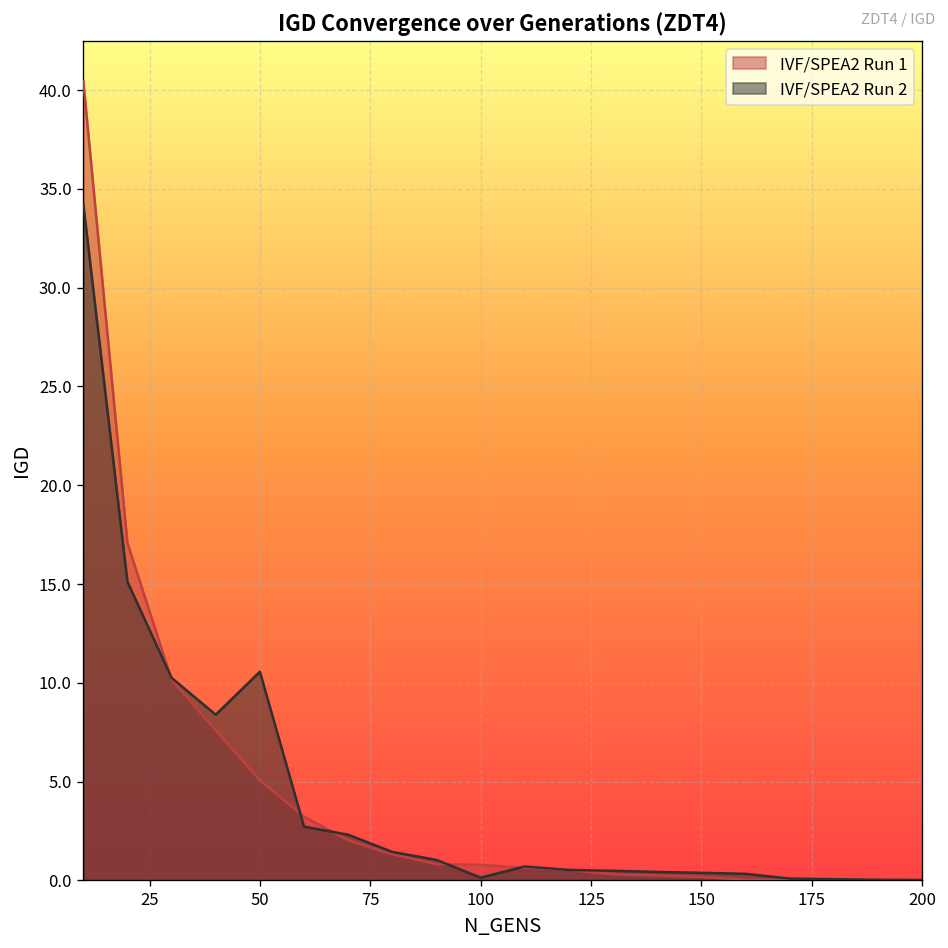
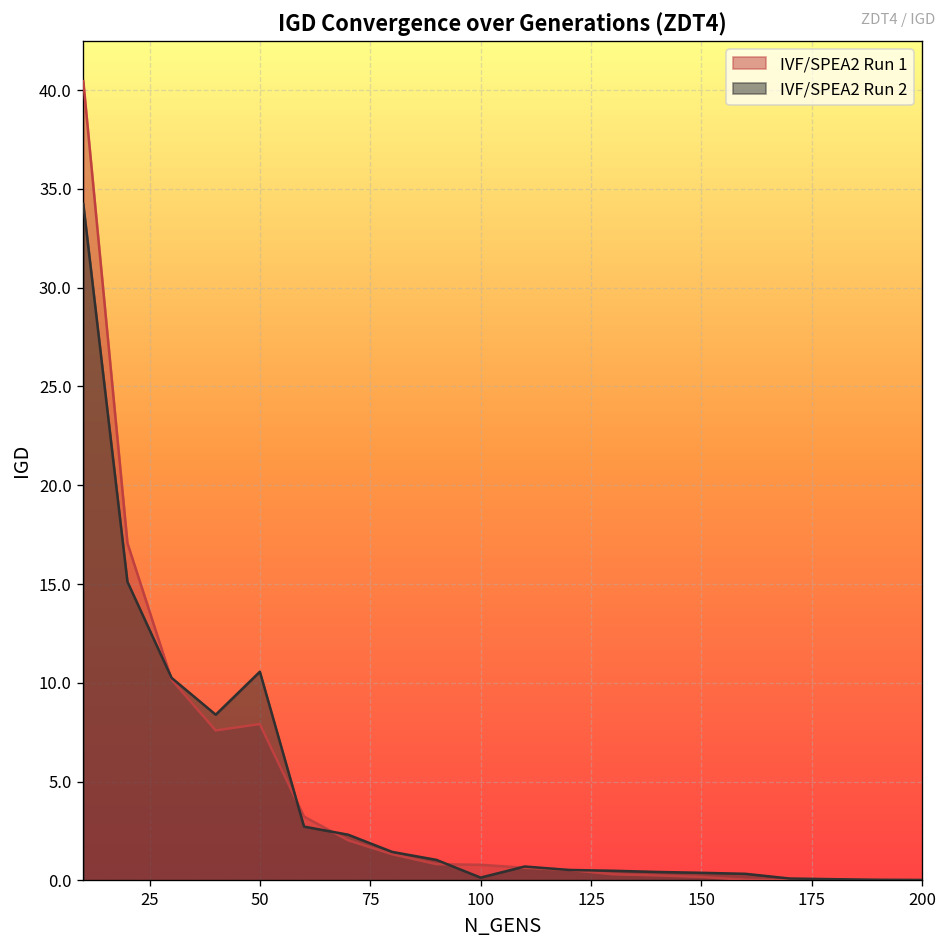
IVF/SPEA2 Run 1, 50: 5.1 -> 7.9
